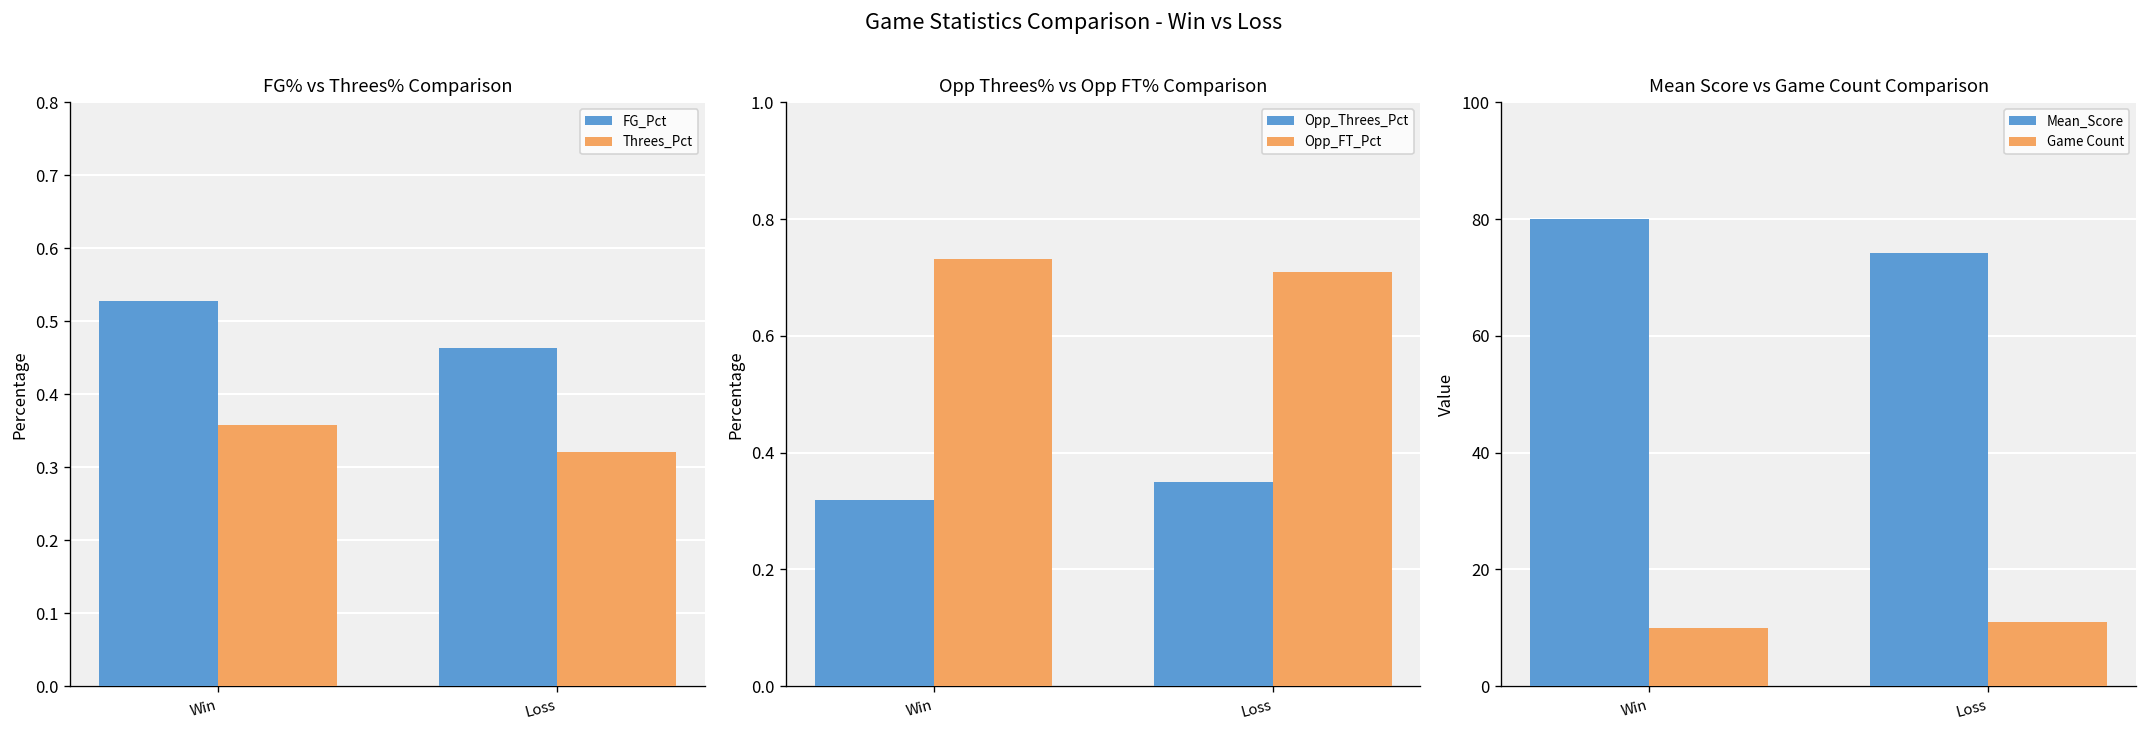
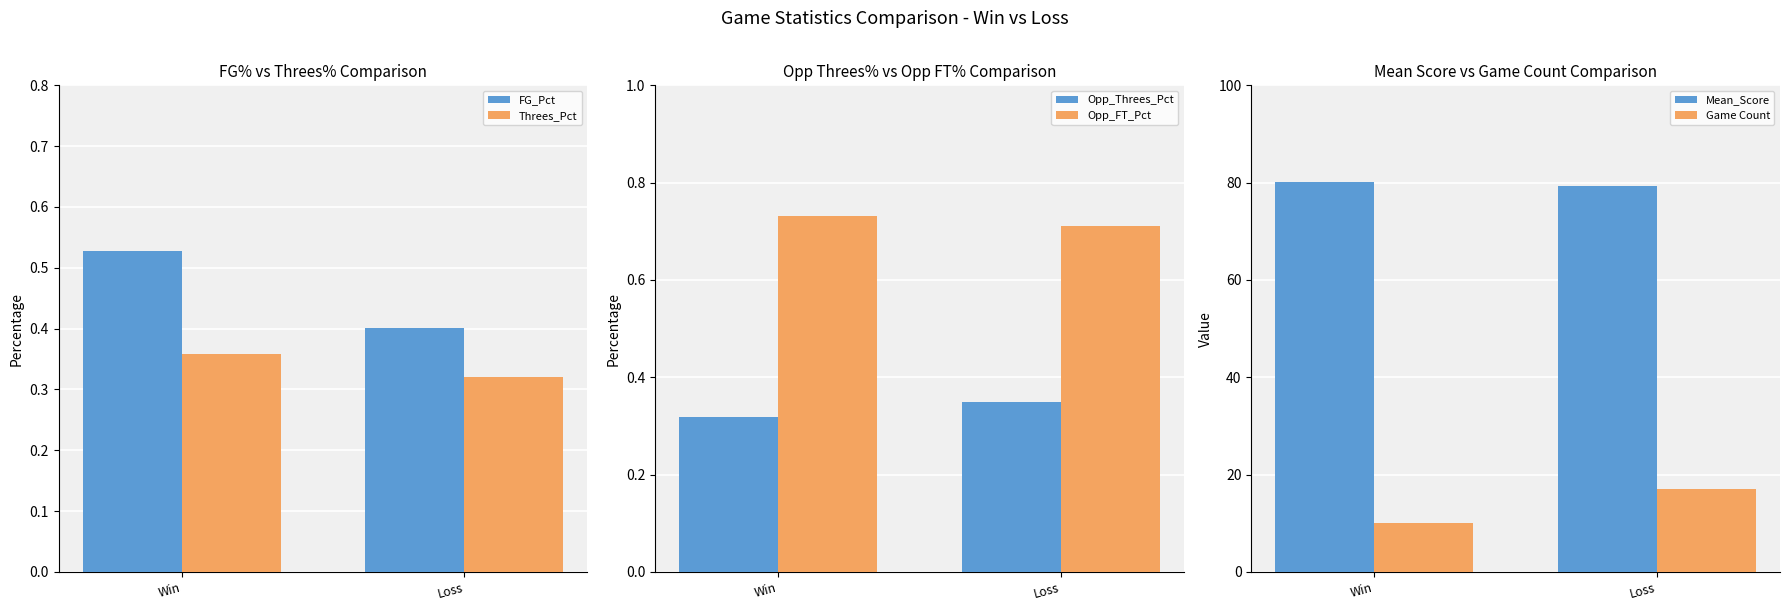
FG% vs Threes% Comparison, FG_Pct, Loss: 0.46 -> 0.40
Mean Score vs Game Count Comparison, Mean_Score, Loss: 74 -> 79
Mean Score vs Game Count Comparison, Game Count, Loss: 11 -> 17
